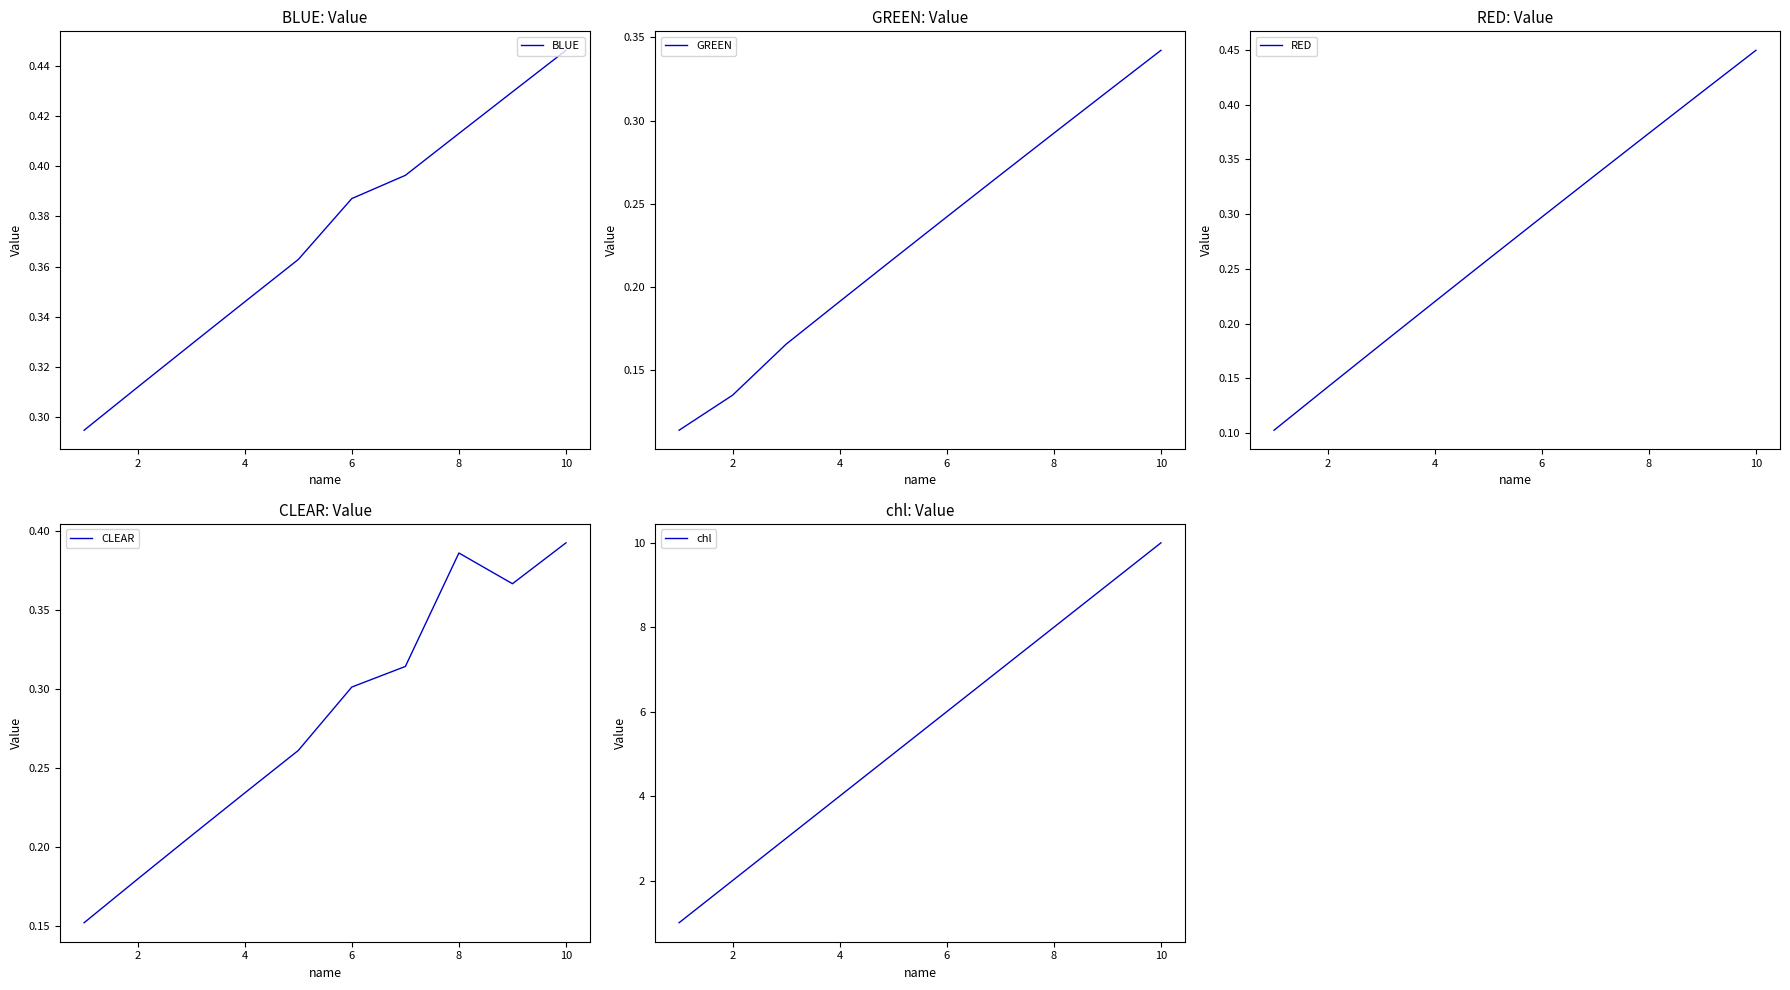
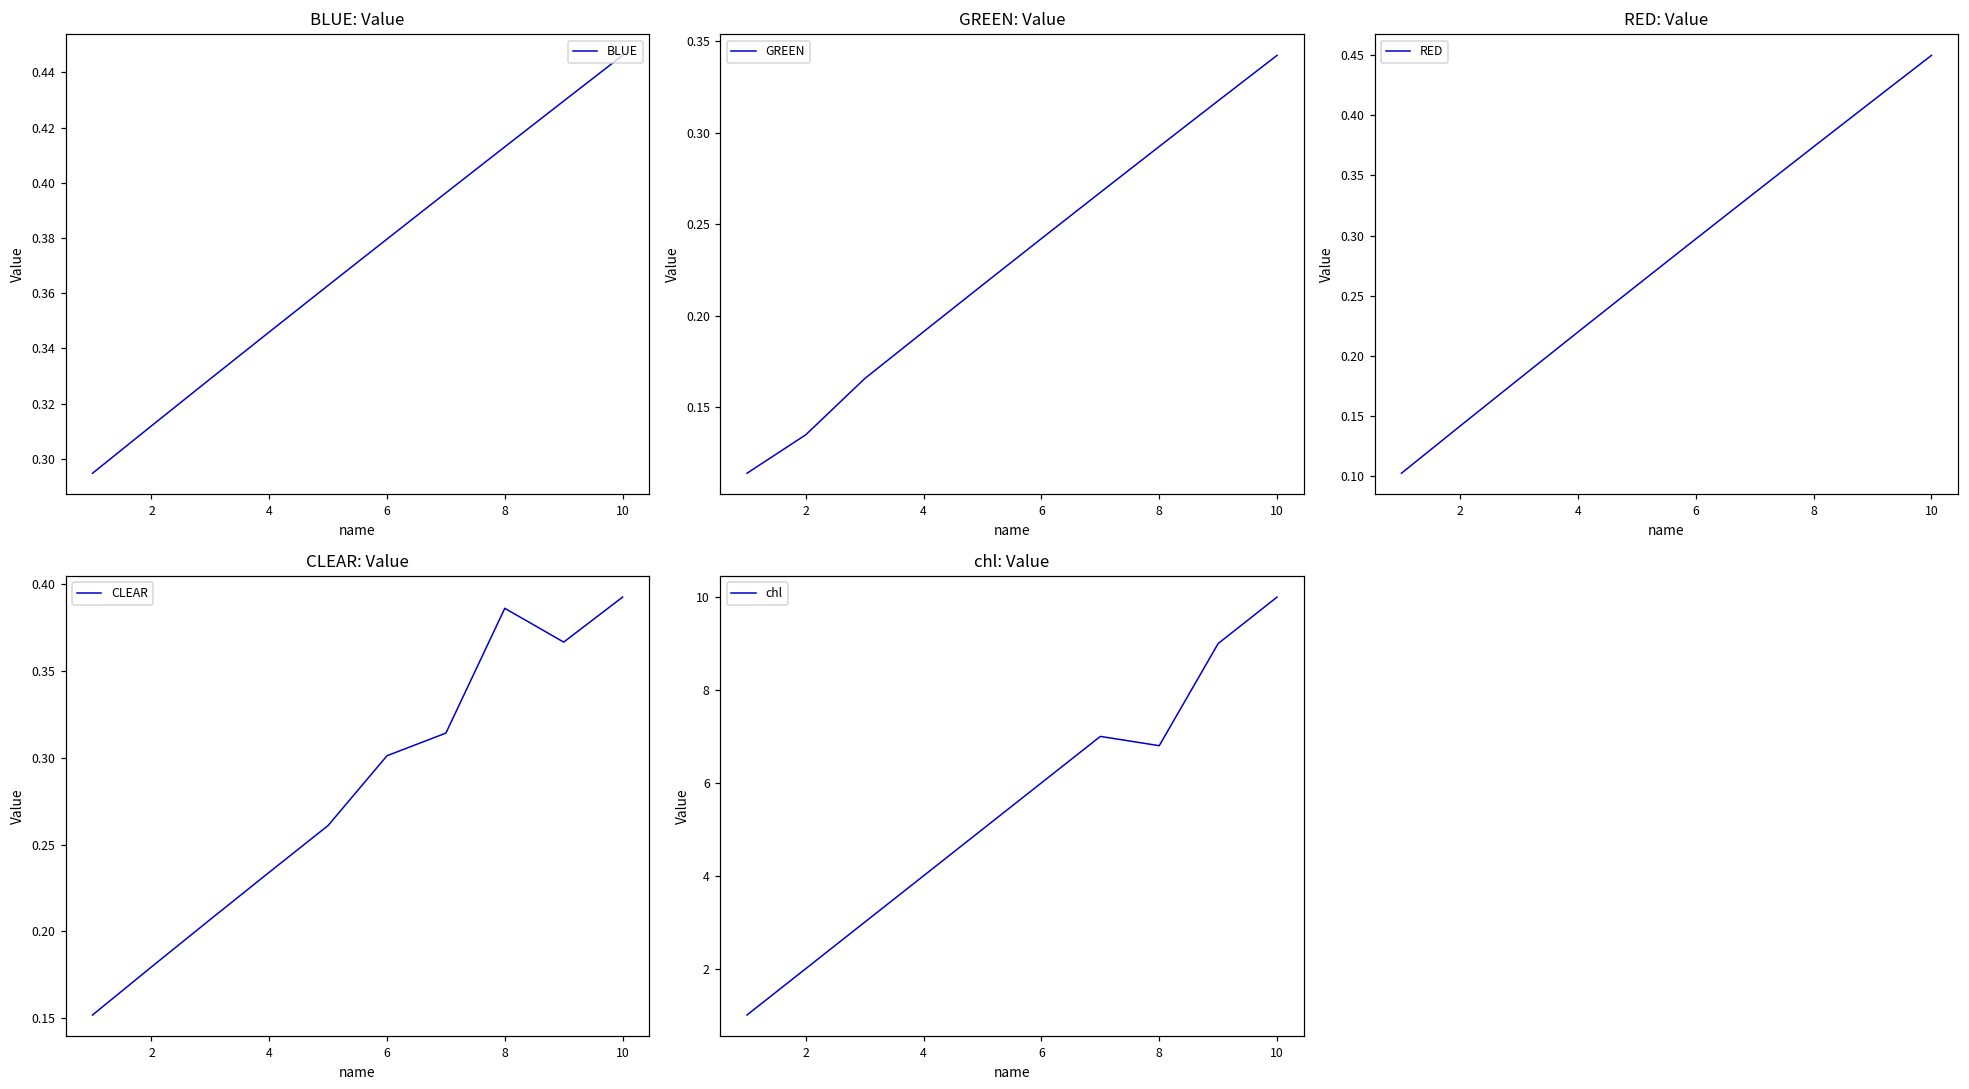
BLUE: Value, 6: 0.387 -> 0.380
chl: Value, 8: 8.0 -> 6.8
